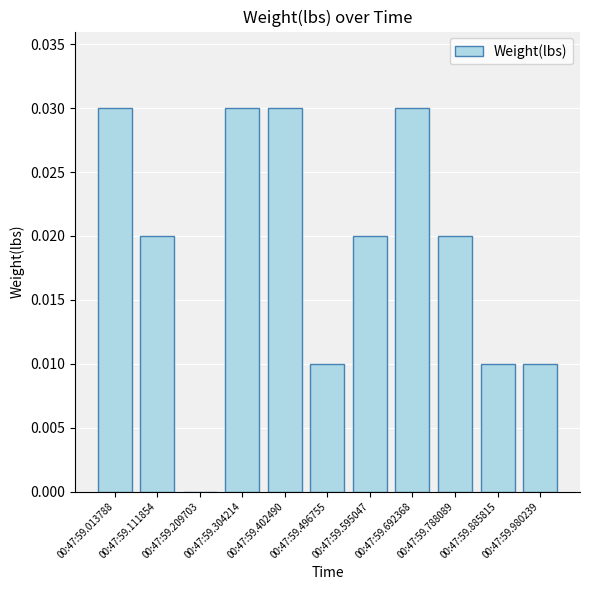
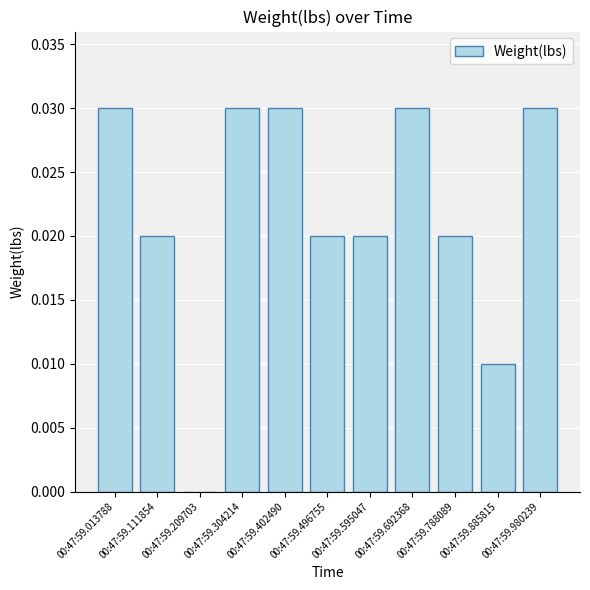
00:47:59.496755: 0.01 -> 0.02
00:47:59.980239: 0.01 -> 0.03
